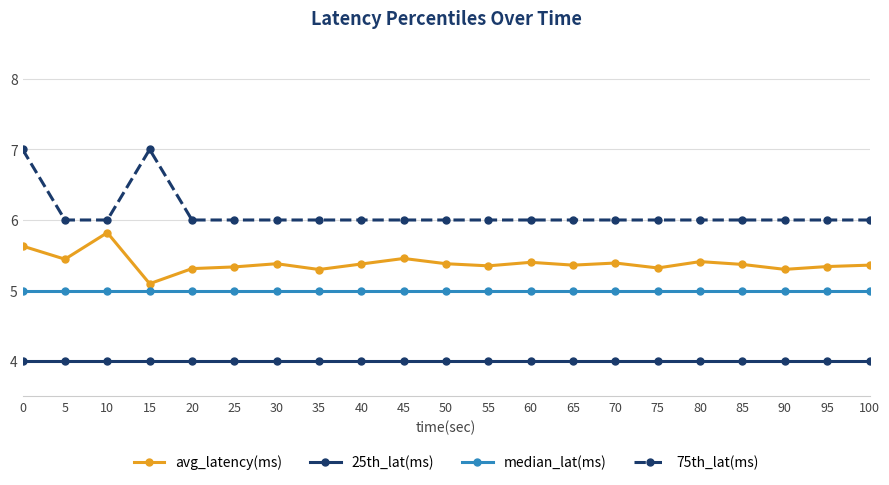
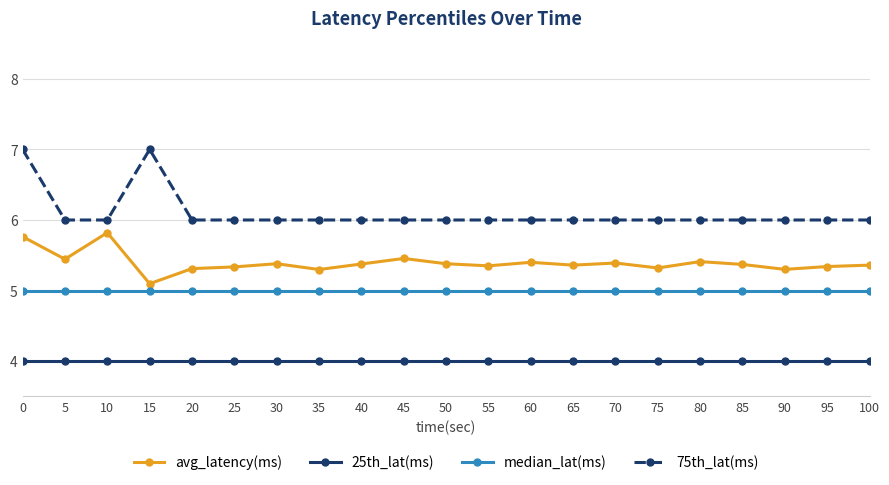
avg_latency(ms), 0: 5.6 -> 5.8
